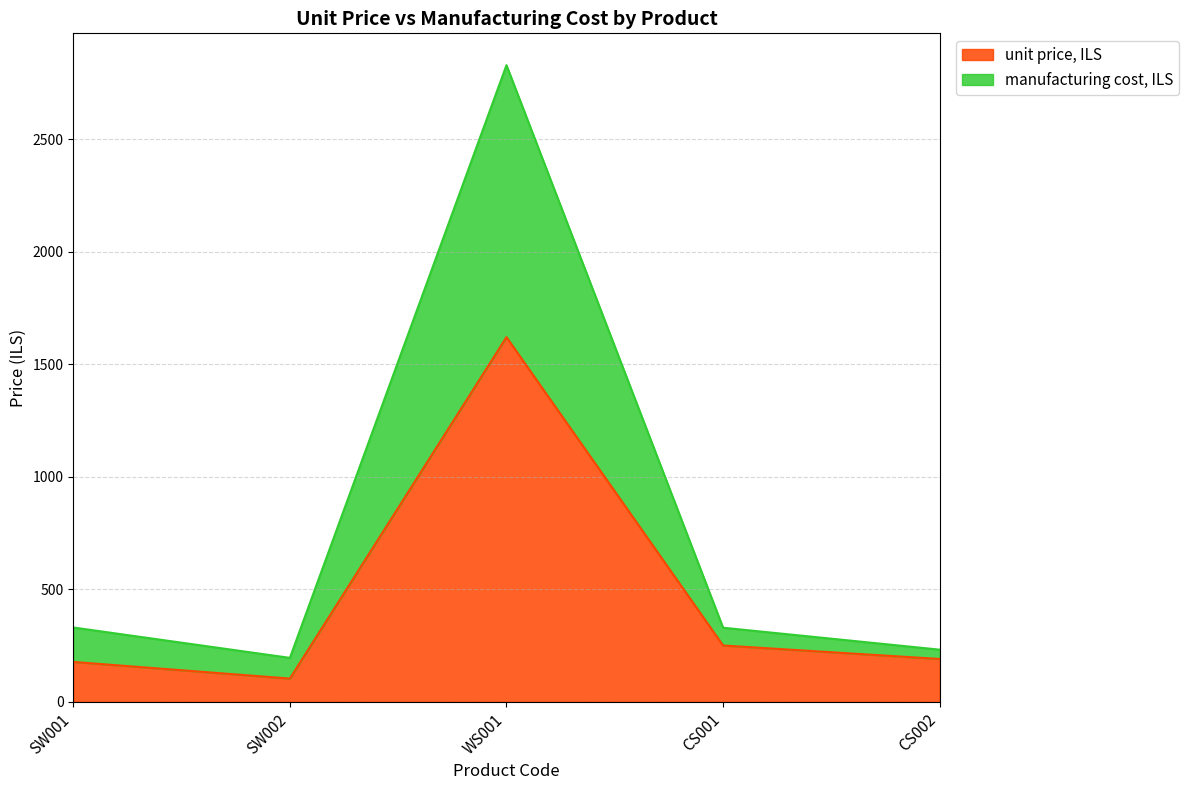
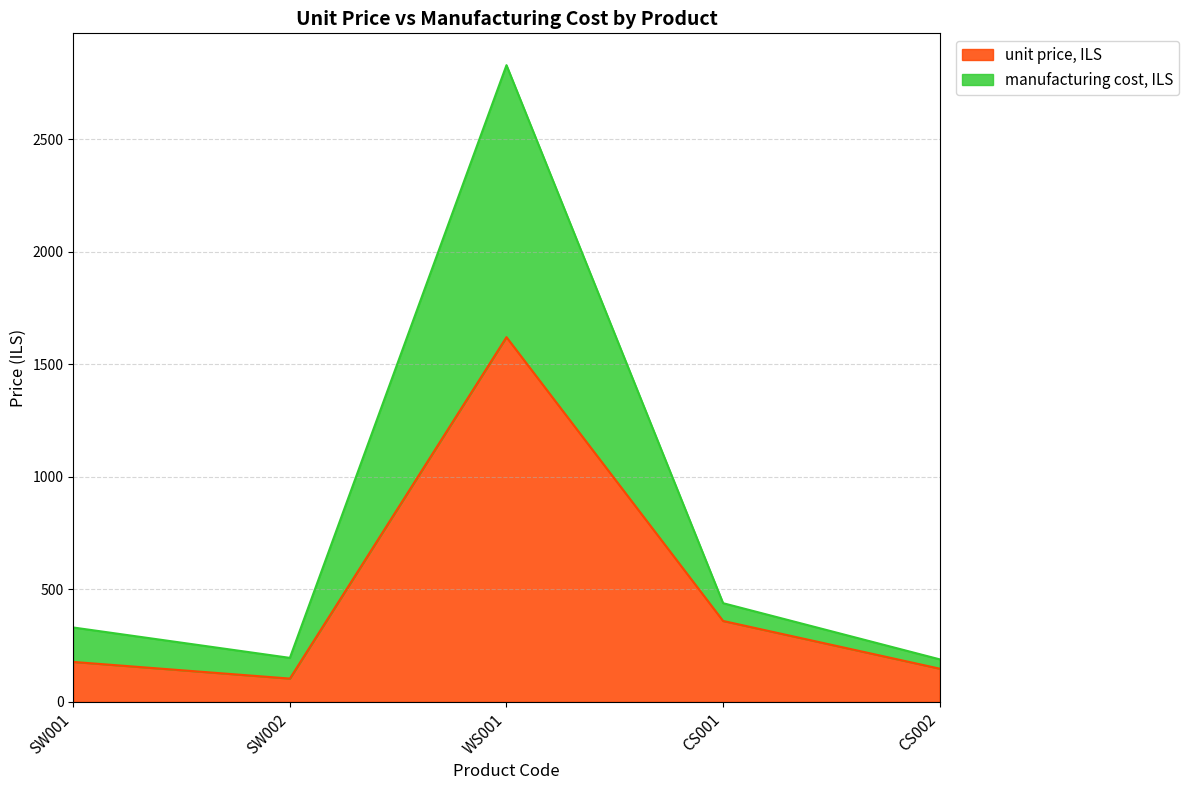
unit price, ILS, CS001: 250 -> 360
unit price, ILS, CS002: 190 -> 150
